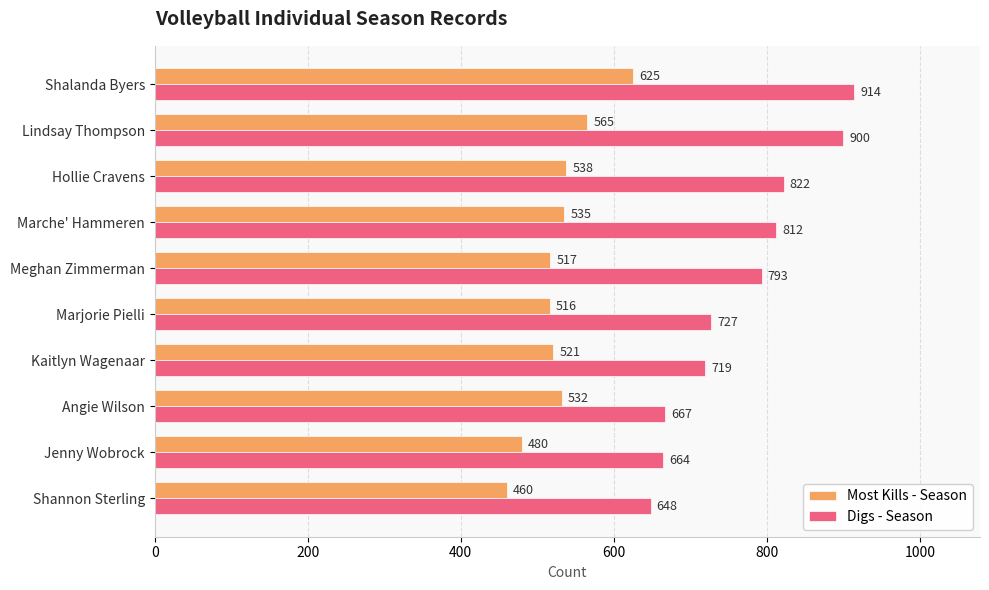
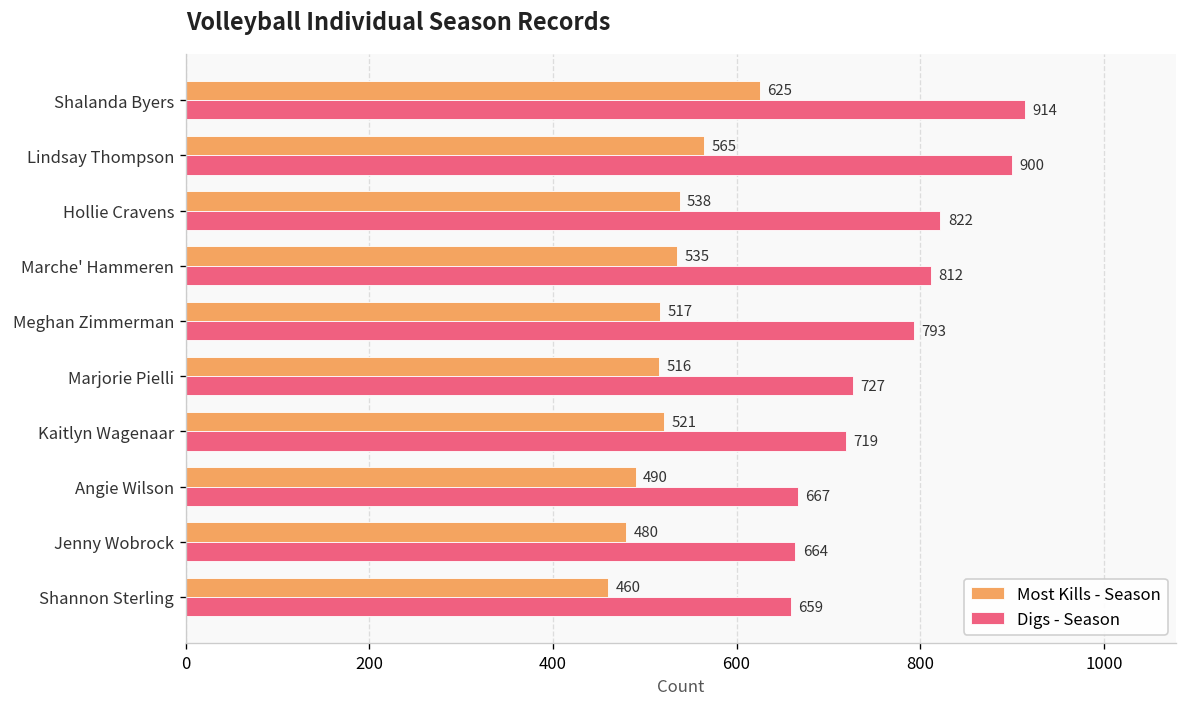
Most Kills - Season, Angie Wilson: 532 -> 490
Digs - Season, Shannon Sterling: 648 -> 659
